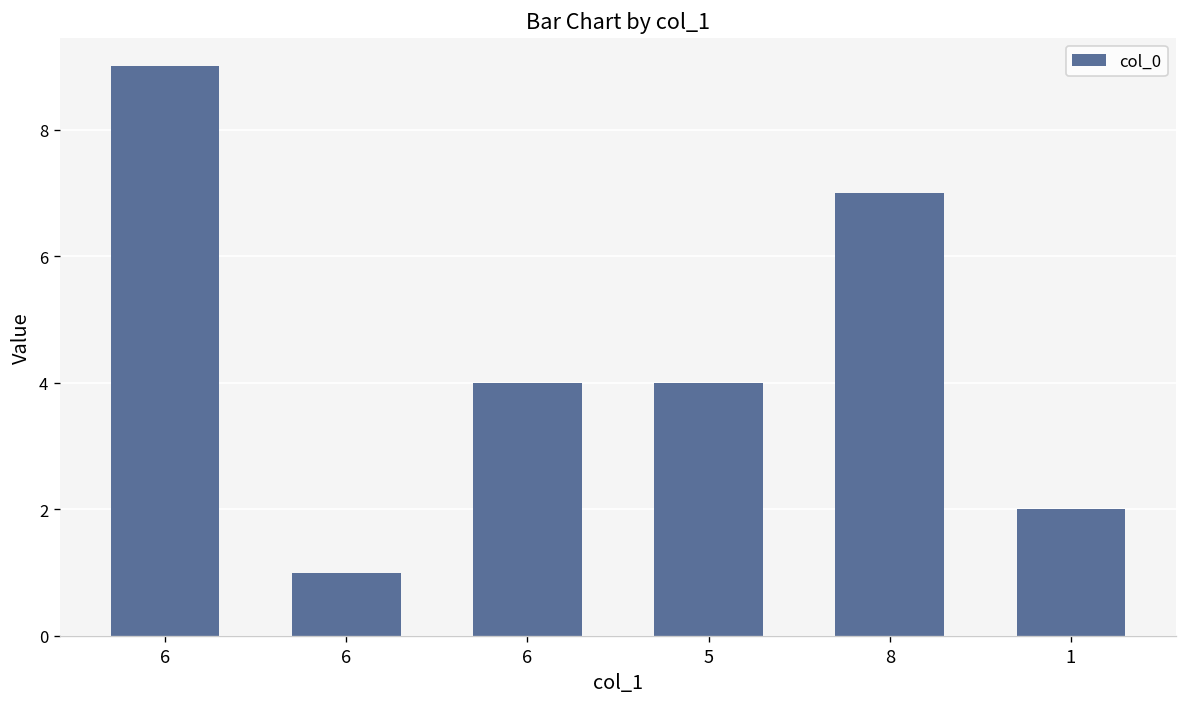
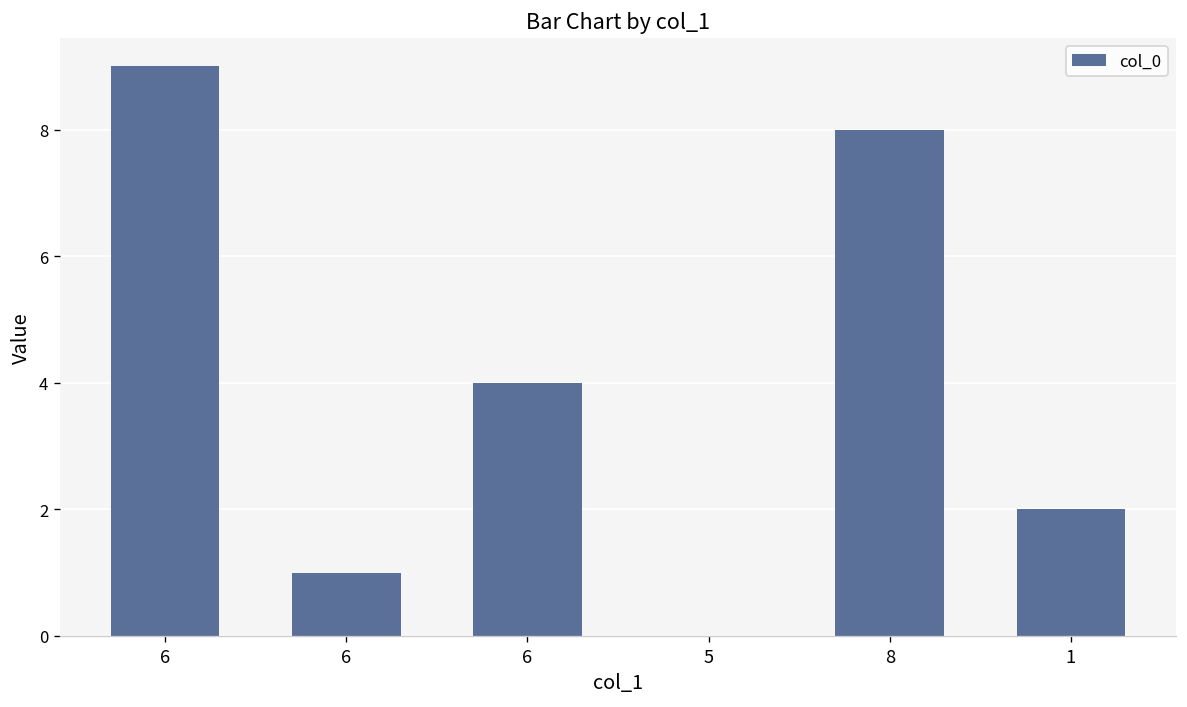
5: 4 -> 0
8: 7 -> 8
